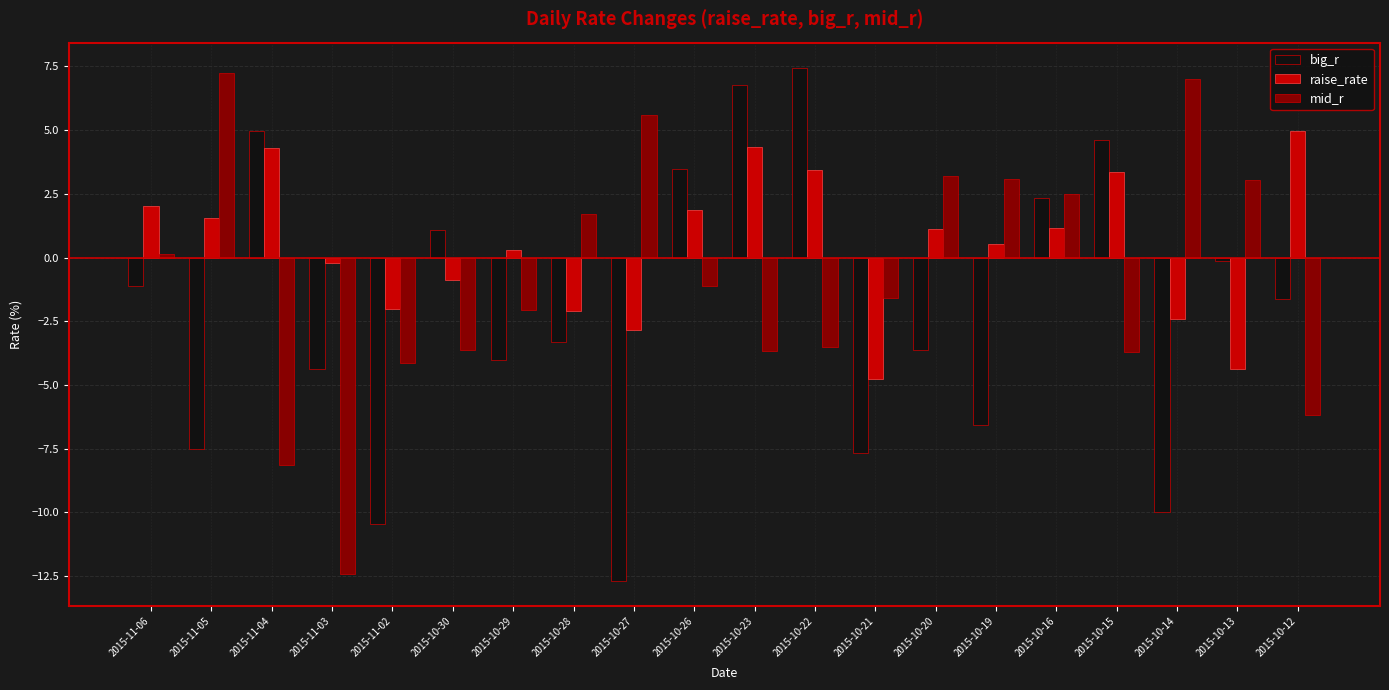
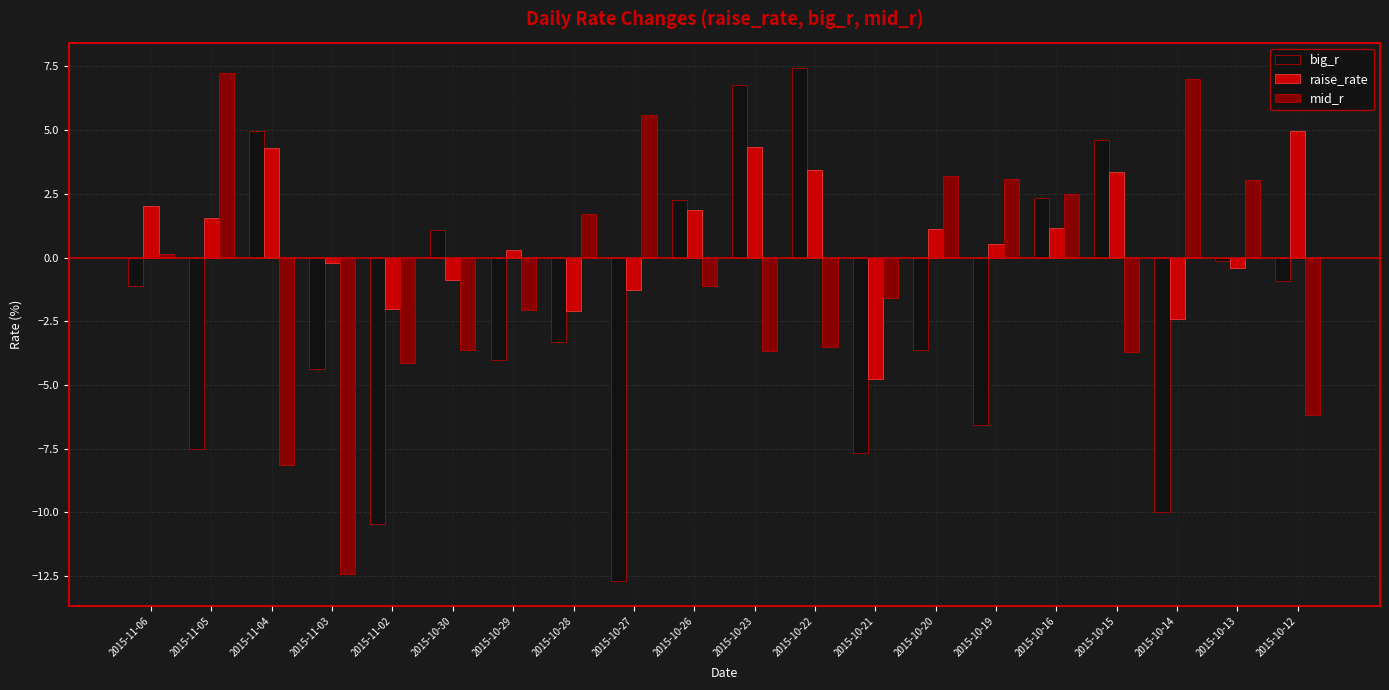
raise_rate, 2015-10-27: -2.9 -> -1.3
big_r, 2015-10-26: 3.5 -> 2.3
raise_rate, 2015-10-13: -4.4 -> -0.4
big_r, 2015-10-12: -1.6 -> -0.9
